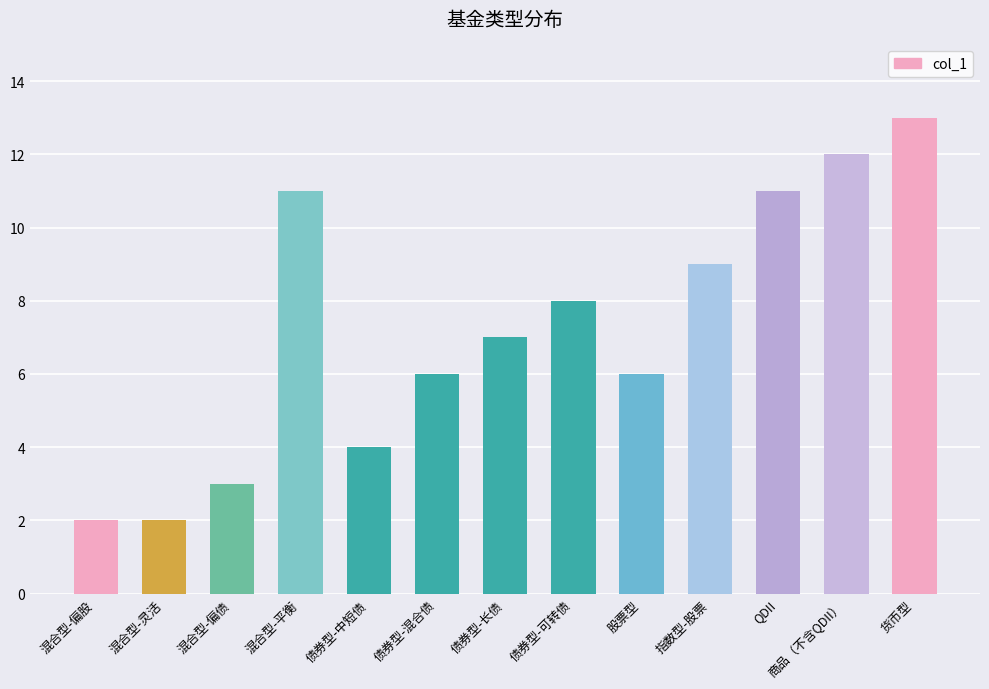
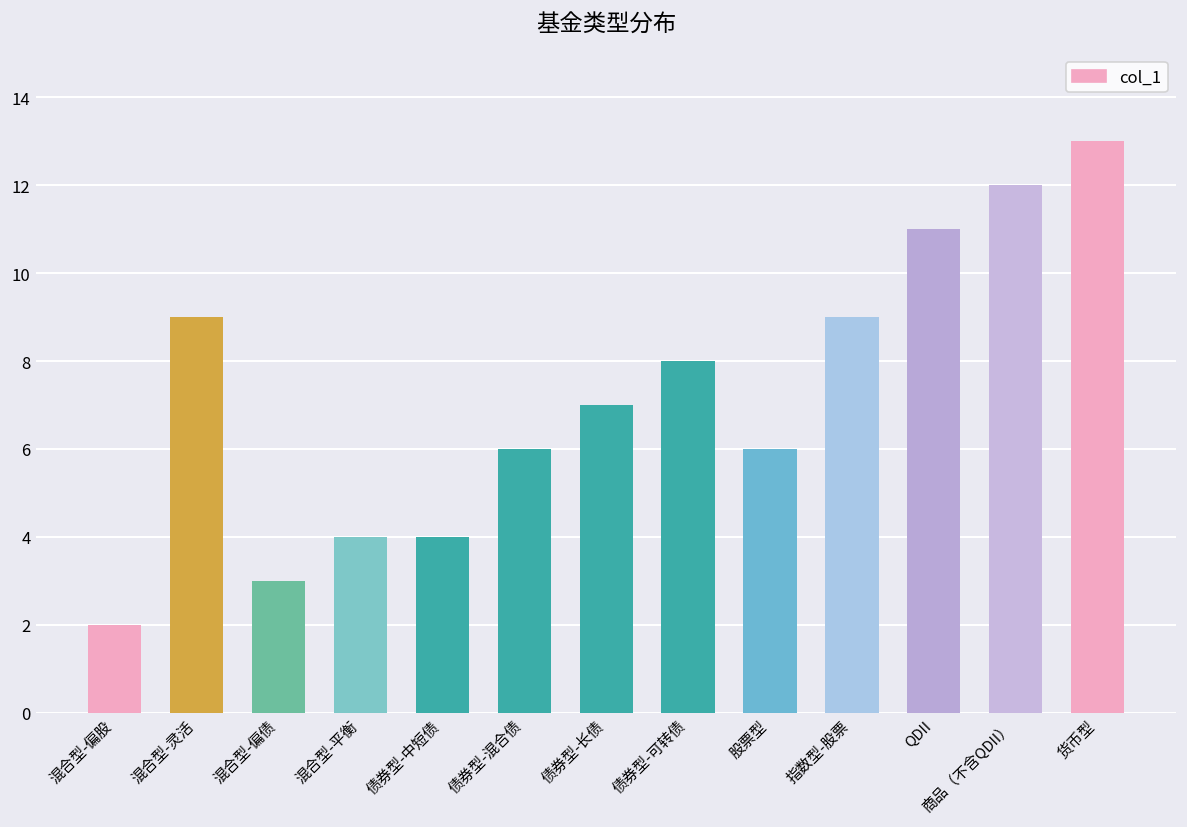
混合型-灵活: 2 -> 9
混合型-平衡: 11 -> 4
